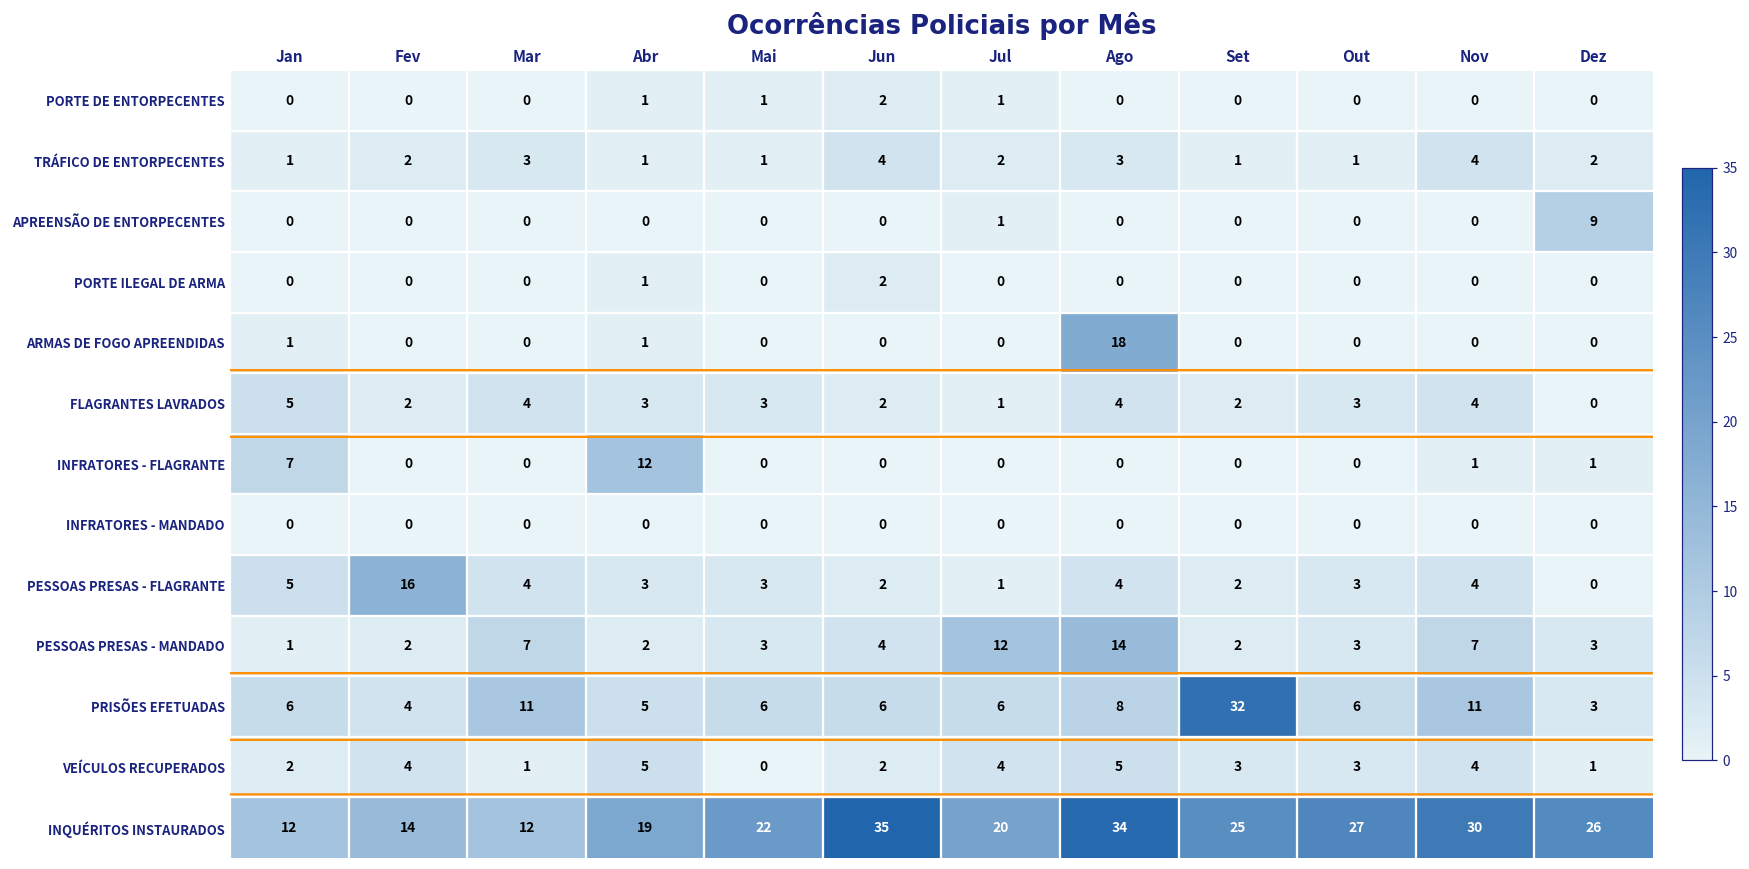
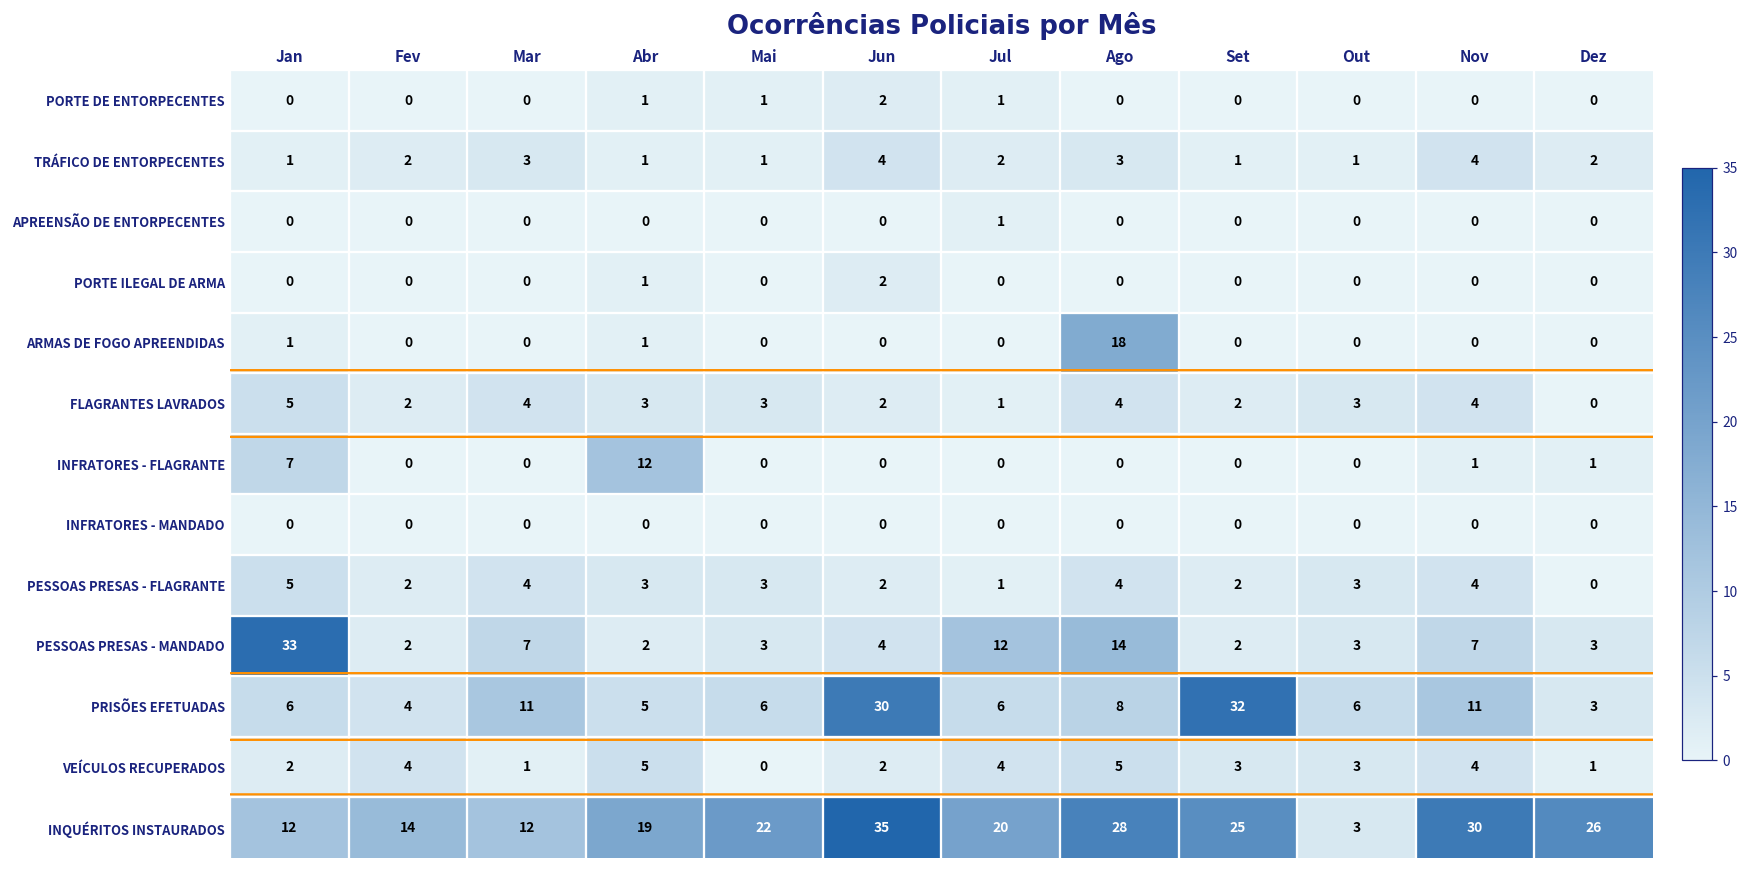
APREENSÃO DE ENTORPECENTES, Dez: 9 -> 0
PESSOAS PRESAS - FLAGRANTE, Fev: 16 -> 2
PESSOAS PRESAS - MANDADO, Jan: 1 -> 33
PRISÕES EFETUADAS, Jun: 6 -> 30
INQUÉRITOS INSTAURADOS, Ago: 34 -> 28
INQUÉRITOS INSTAURADOS, Out: 27 -> 3
